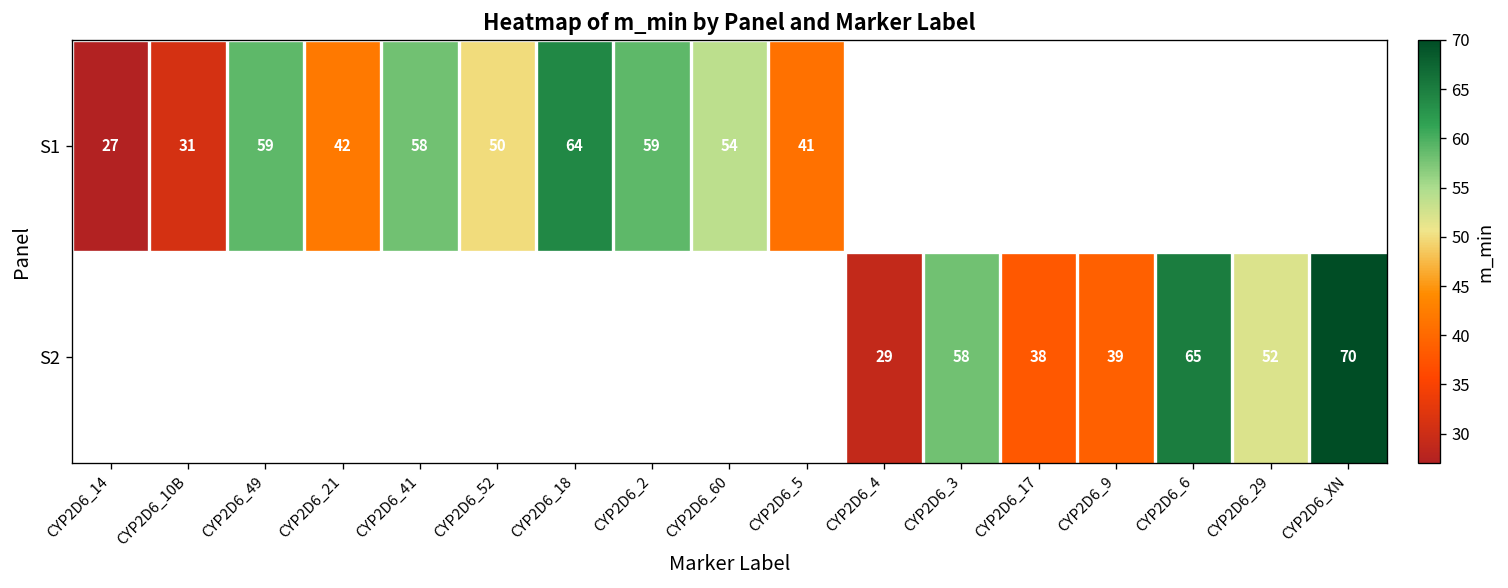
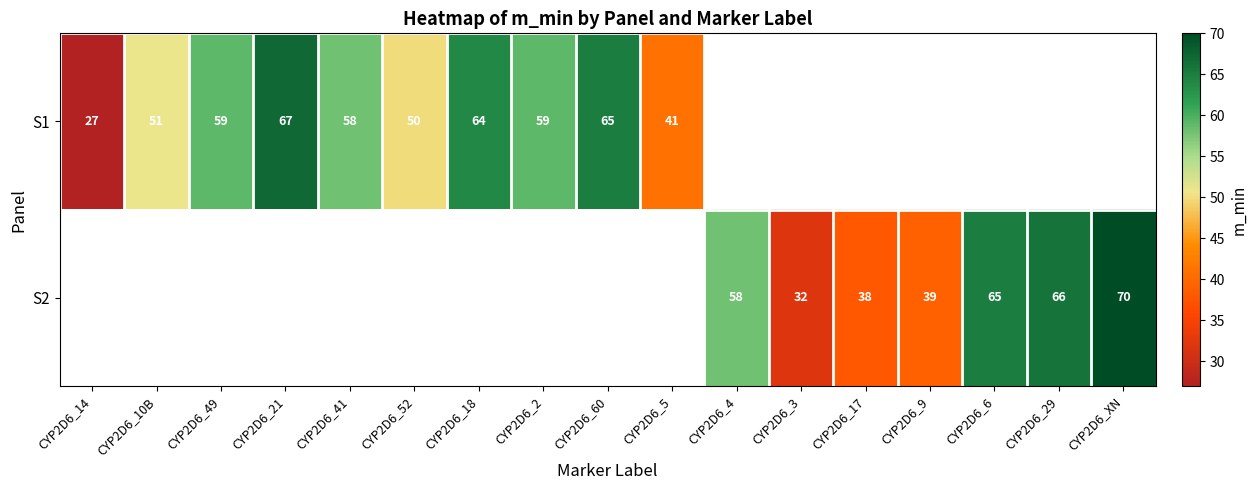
S1, CYP2D6_10B: 31 -> 51
S1, CYP2D6_21: 42 -> 67
S1, CYP2D6_60: 54 -> 65
S2, CYP2D6_4: 29 -> 58
S2, CYP2D6_3: 58 -> 32
S2, CYP2D6_29: 52 -> 66
